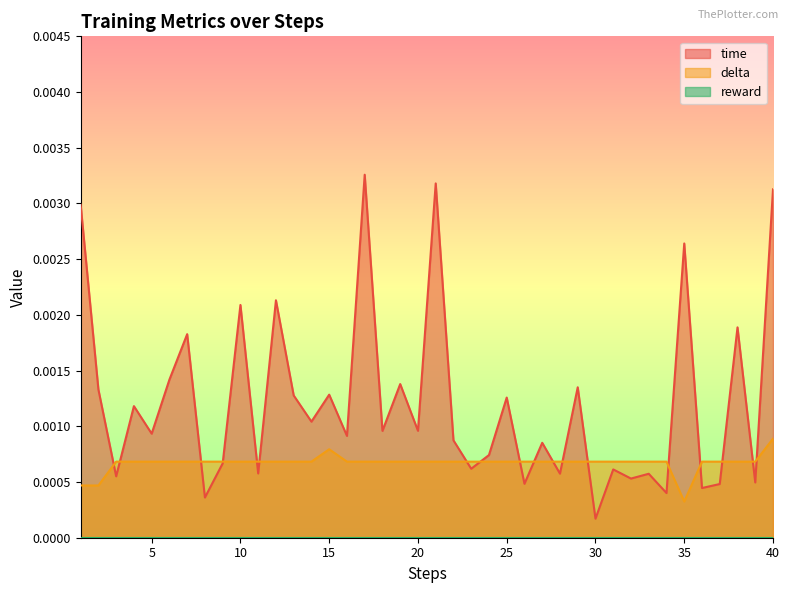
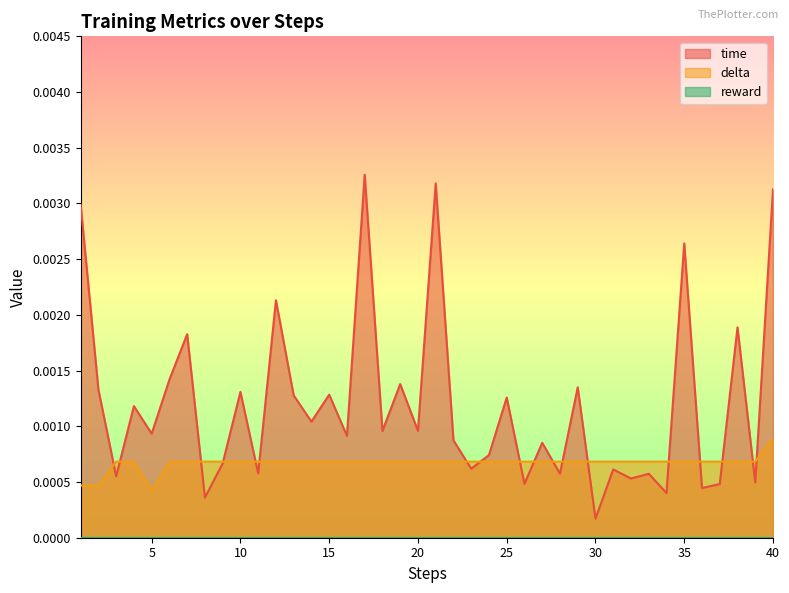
delta, 5: 0.00068 -> 0.00042
time, 10: 0.00209 -> 0.00131
delta, 15: 0.00079 -> 0.00068
delta, 35: 0.00033 -> 0.00068
